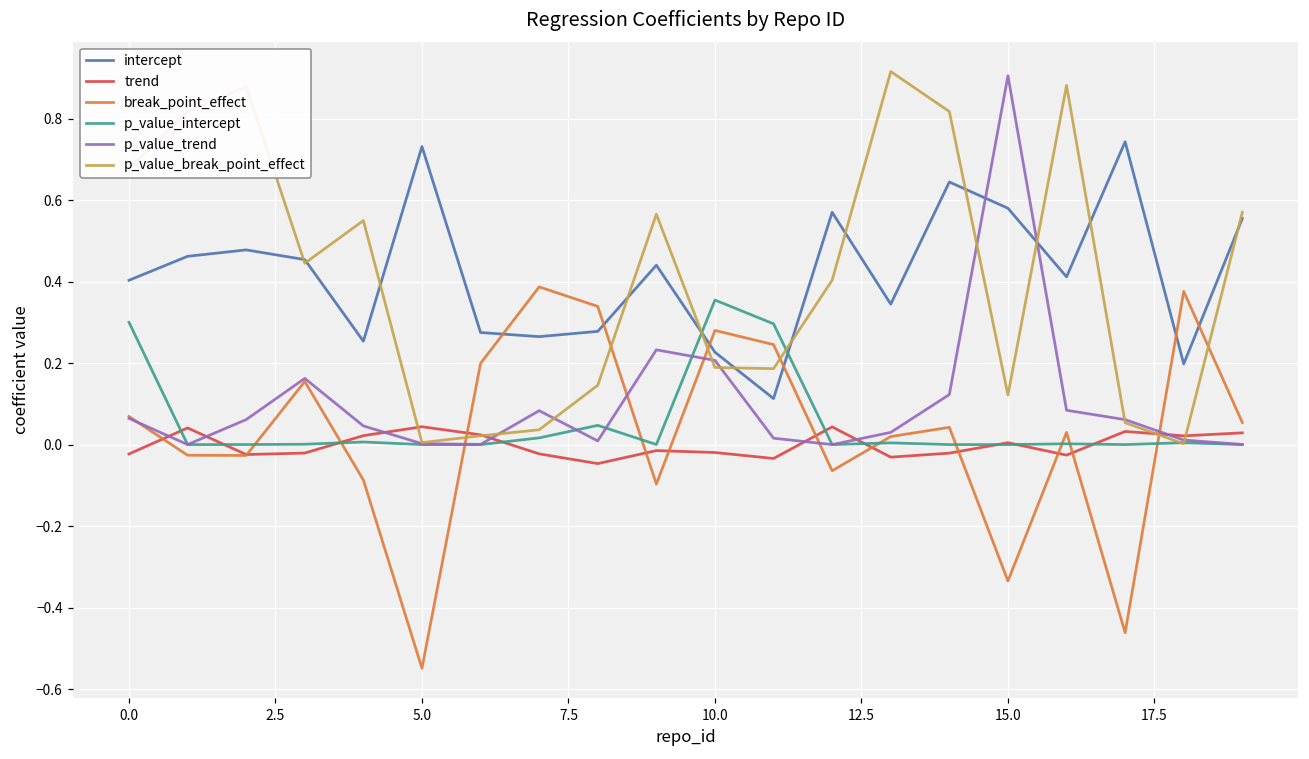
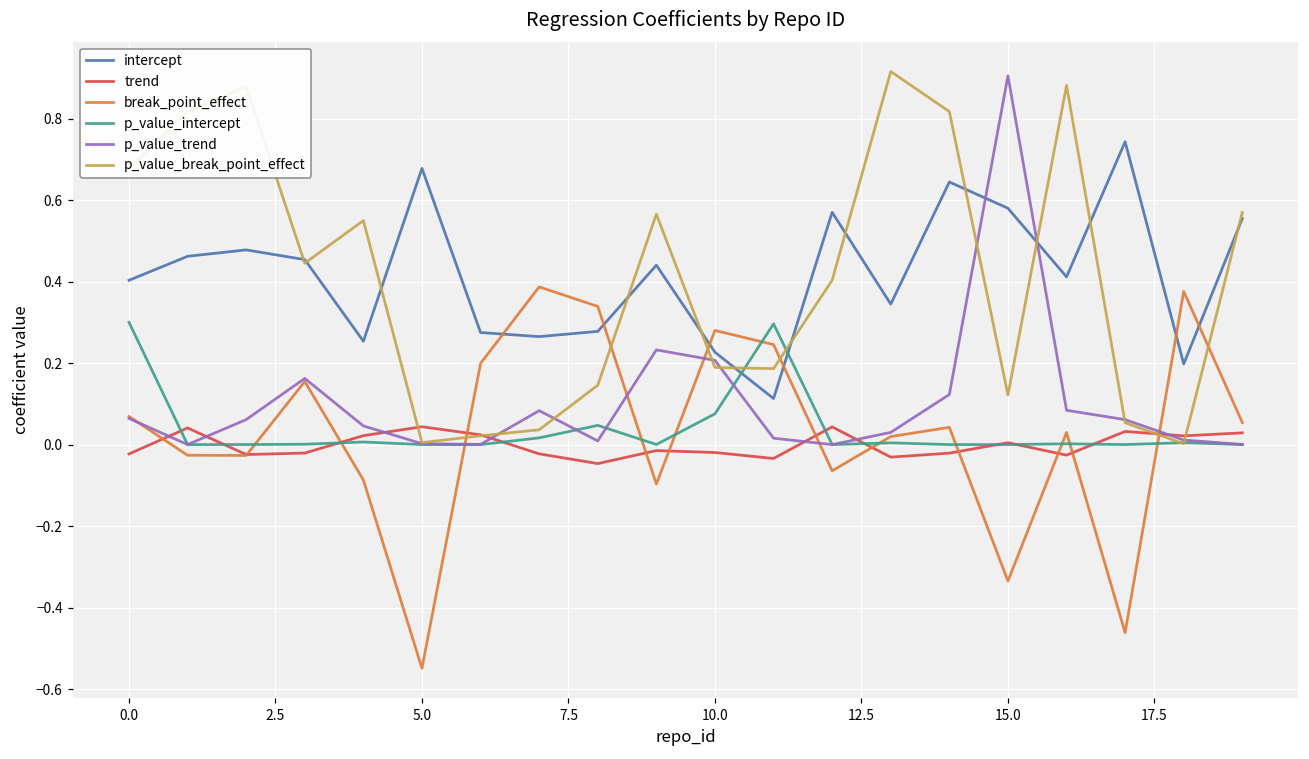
intercept, 5.0: 0.73 -> 0.68
p_value_intercept, 10.0: 0.35 -> 0.08
